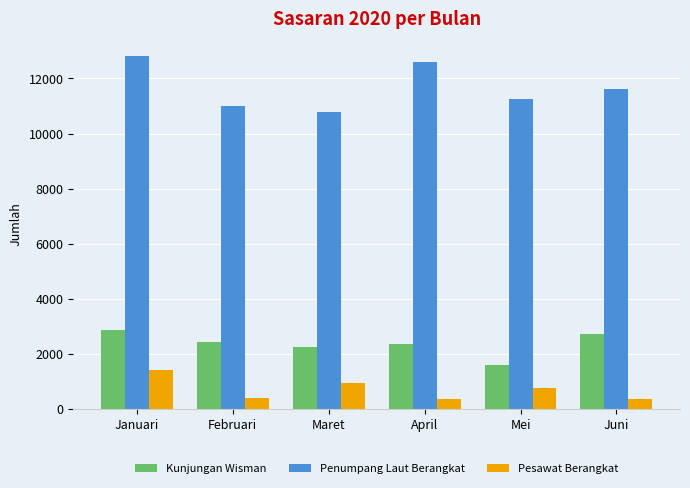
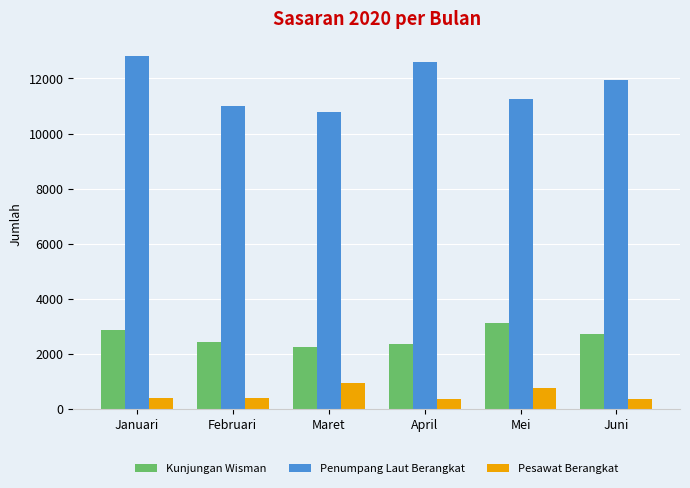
Pesawat Berangkat, Januari: 1400 -> 400
Kunjungan Wisman, Mei: 1600 -> 3100
Penumpang Laut Berangkat, Juni: 11600 -> 12000
